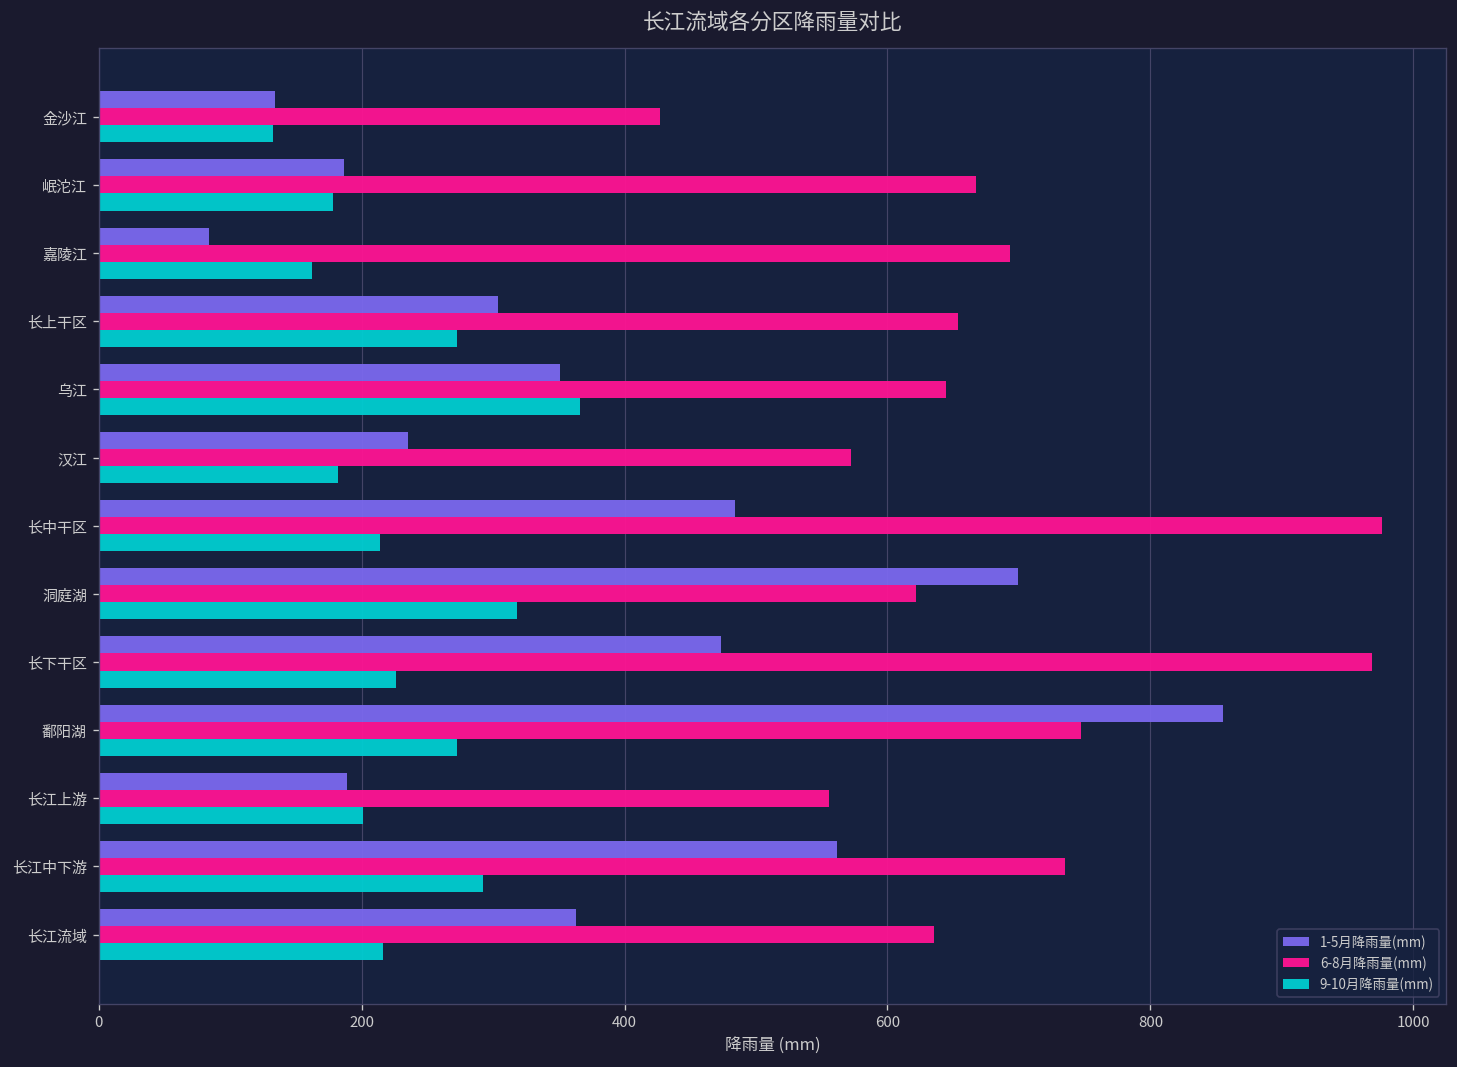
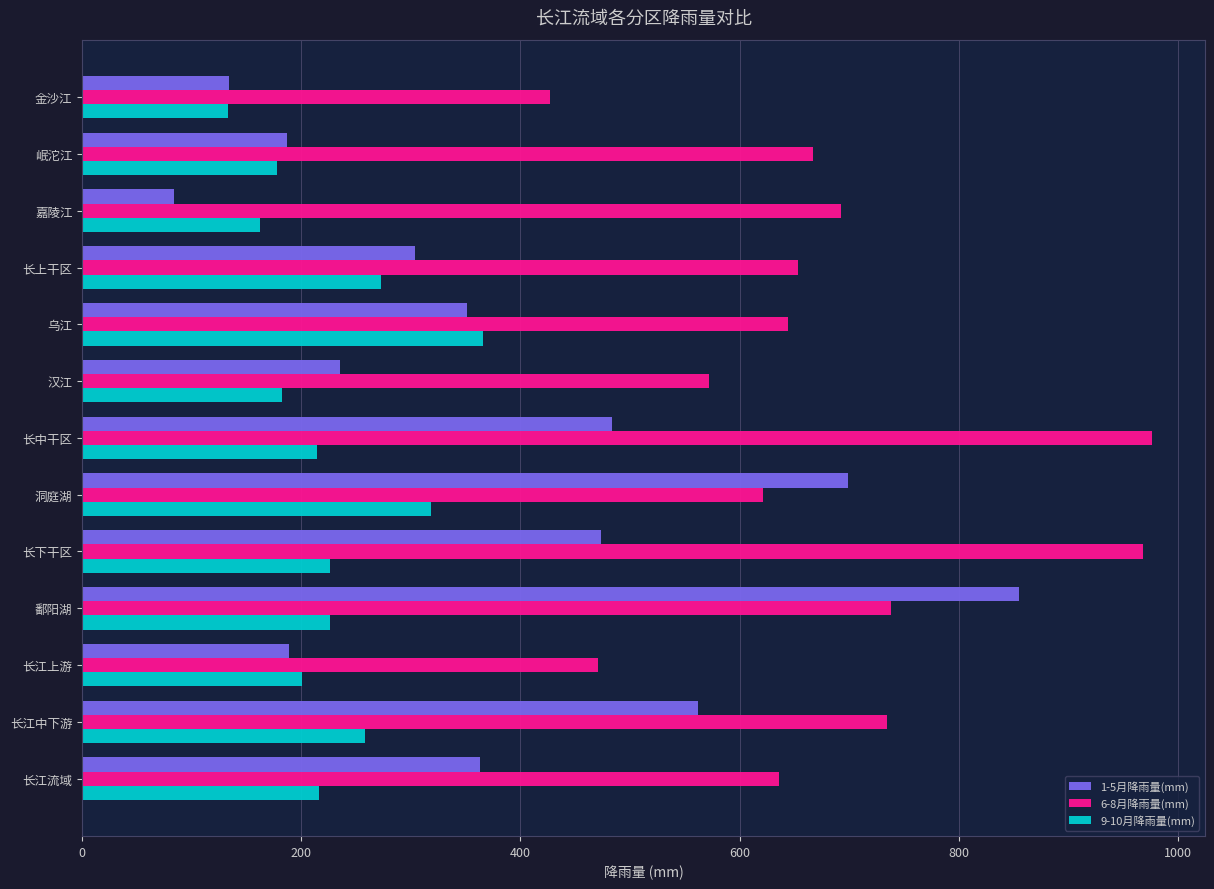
6-8月降雨量(mm), 鄱阳湖: 748 -> 739
9-10月降雨量(mm), 鄱阳湖: 272 -> 226
6-8月降雨量(mm), 长江上游: 556 -> 471
9-10月降雨量(mm), 长江中下游: 293 -> 258
